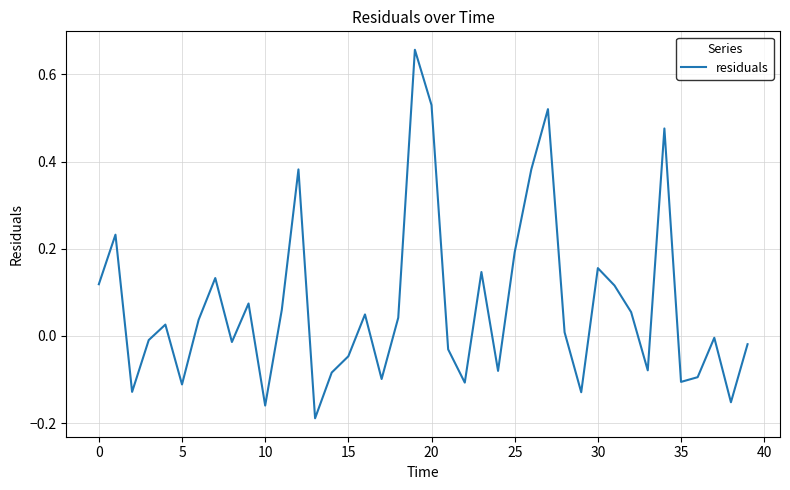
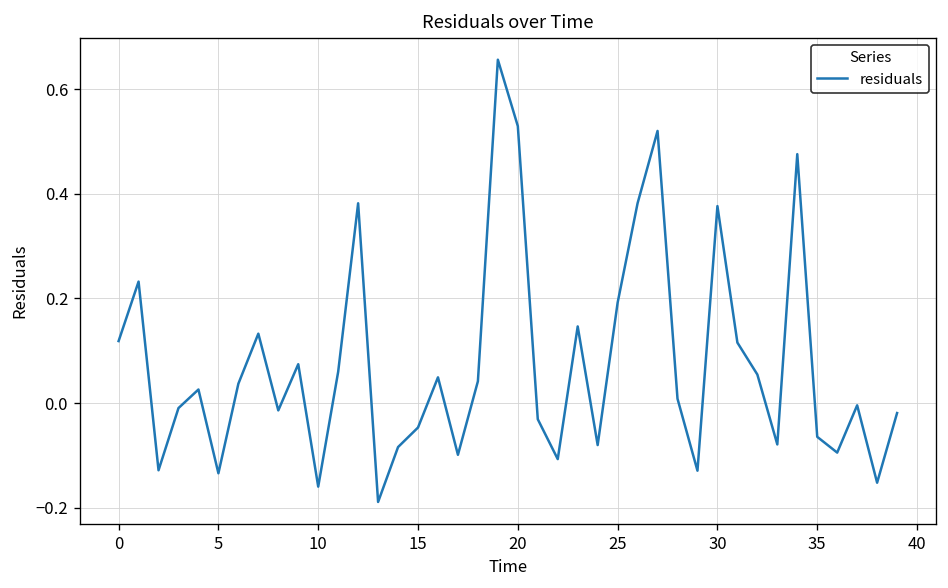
5: -0.11 -> -0.13
30: 0.16 -> 0.38
35: -0.11 -> -0.06
